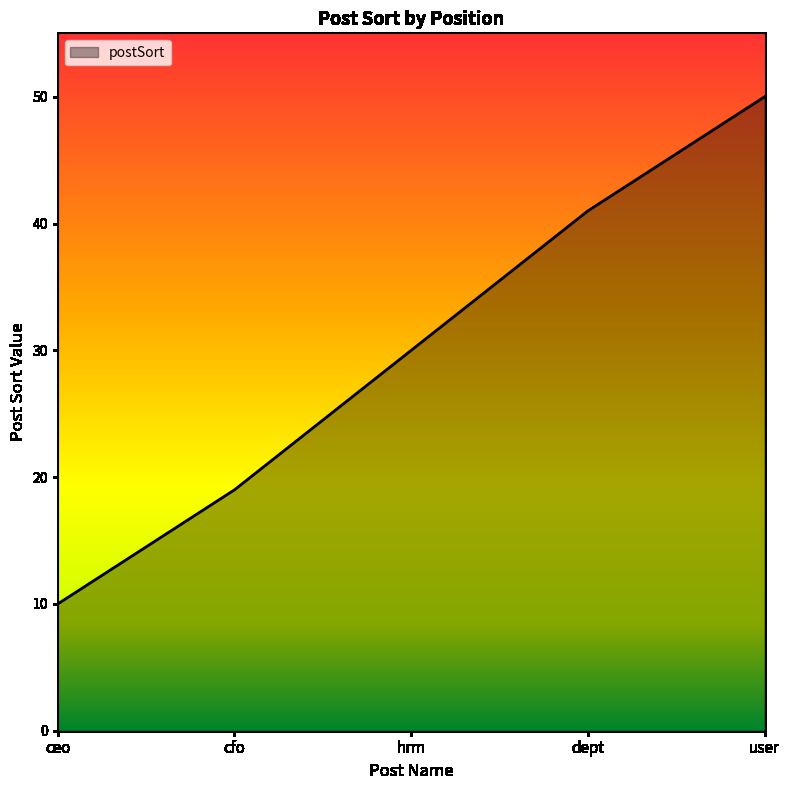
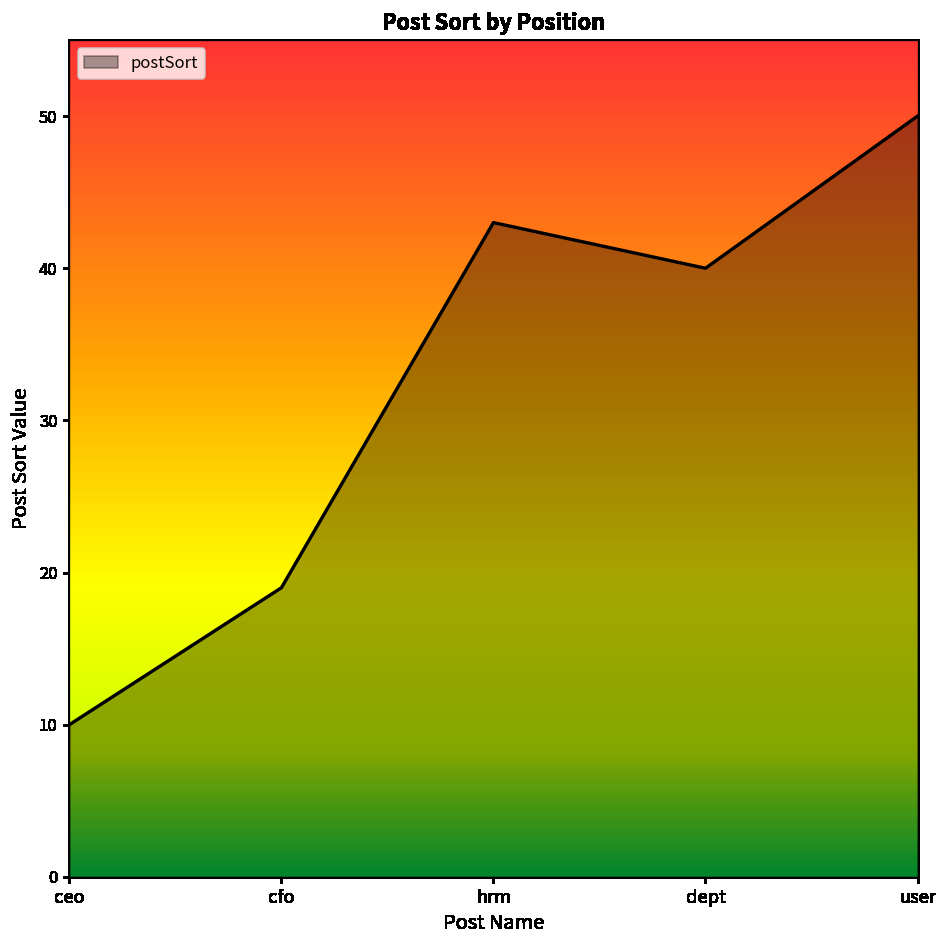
hrm: 30 -> 43
dept: 41 -> 40
